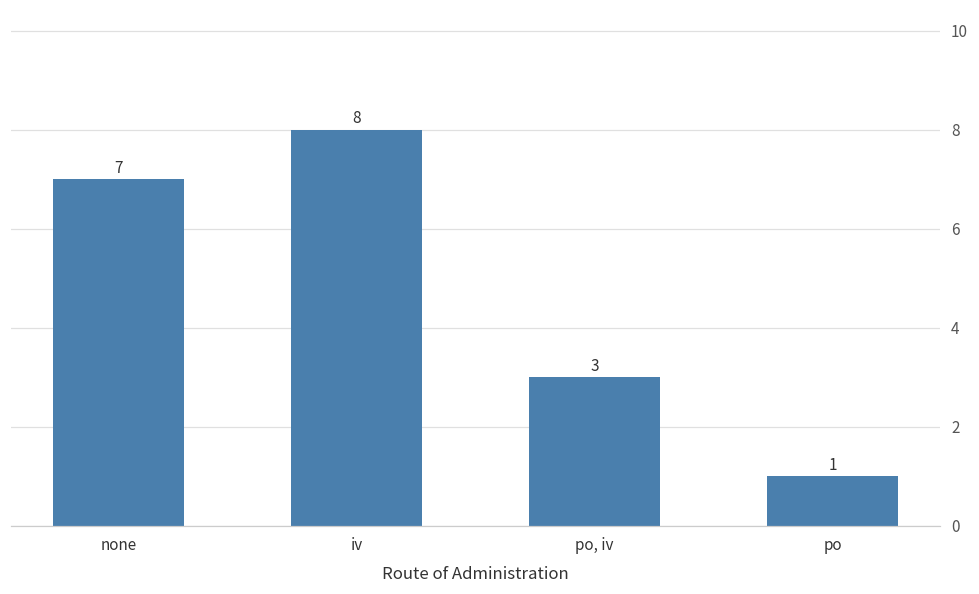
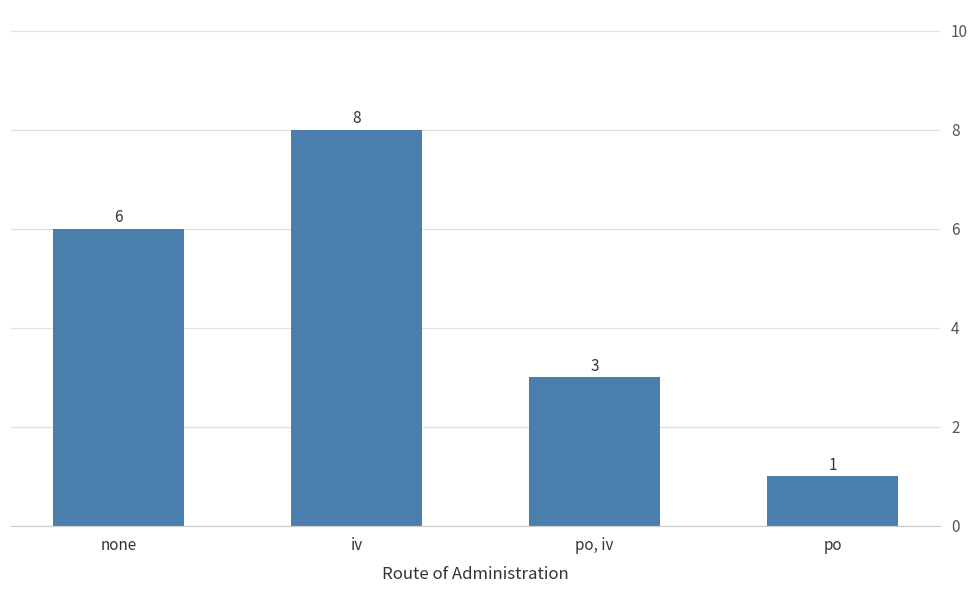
none: 7 -> 6
